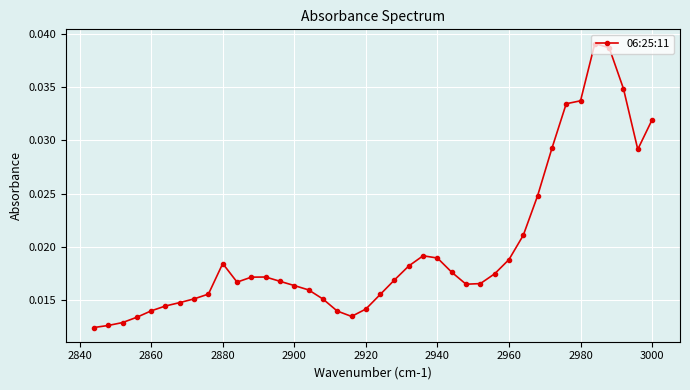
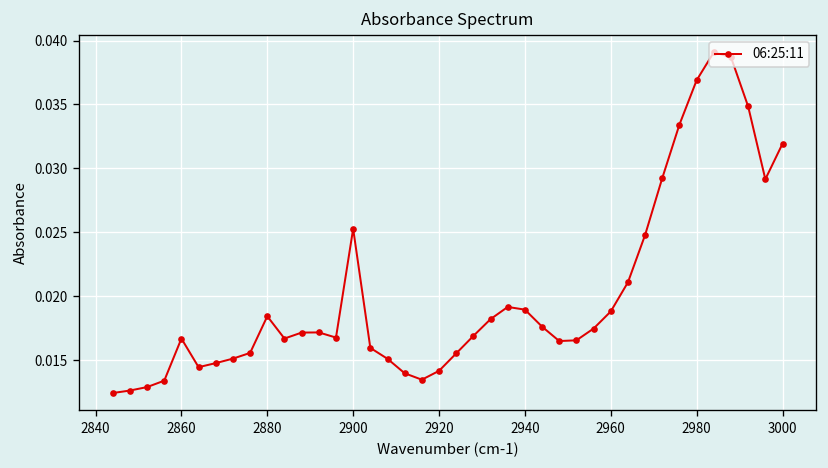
2860: 0.0140 -> 0.0167
2900: 0.0164 -> 0.0253
2980: 0.0337 -> 0.0369
